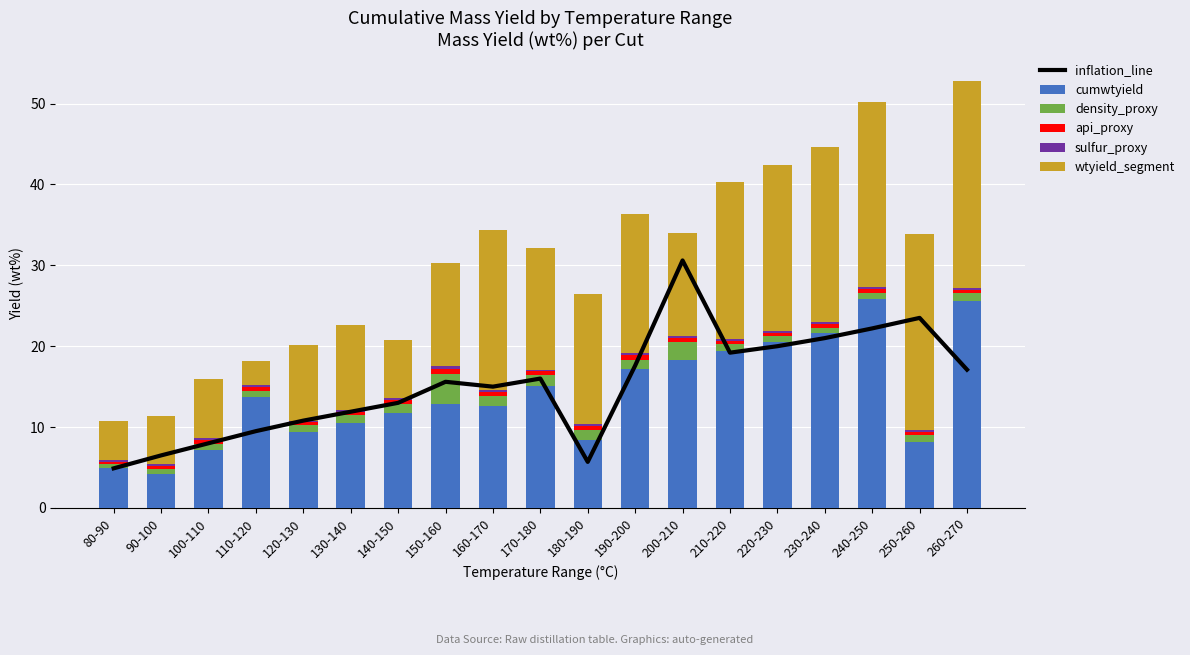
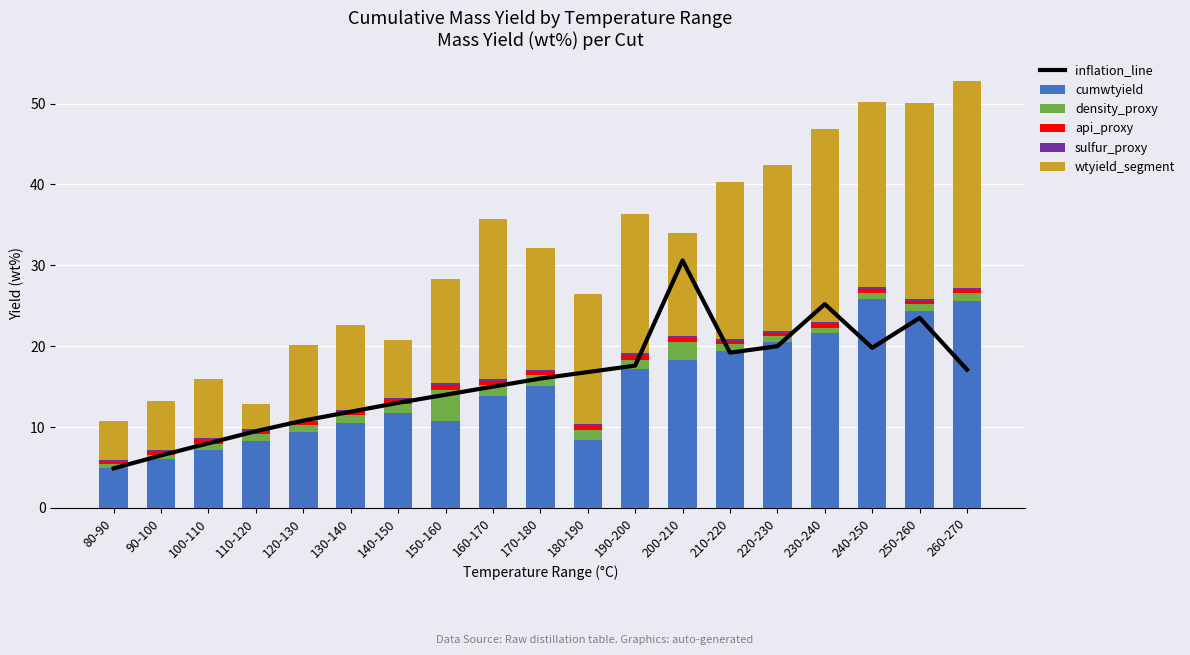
cumwtyield, 90-100: 4 -> 6
cumwtyield, 110-120: 14 -> 8
inflation_line, 150-160: 16 -> 14
cumwtyield, 150-160: 13 -> 11
cumwtyield, 160-170: 13 -> 14
inflation_line, 180-190: 6 -> 17
inflation_line, 230-240: 21 -> 25
wtyield_segment, 230-240: 22 -> 24
inflation_line, 240-250: 22 -> 20
cumwtyield, 250-260: 8 -> 24
